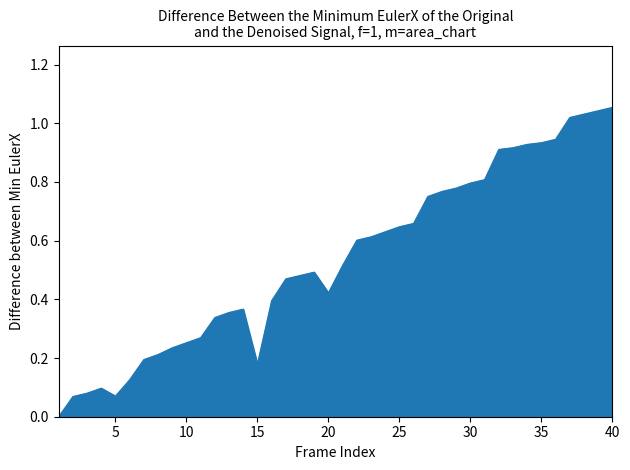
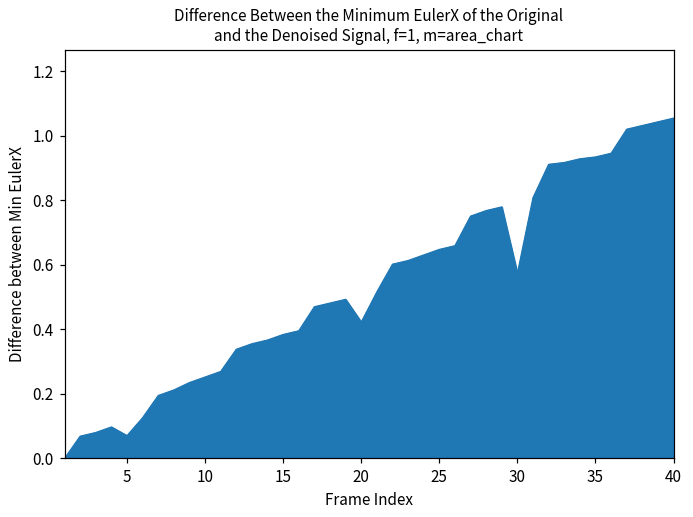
15: 0.18 -> 0.38
30: 0.80 -> 0.57
